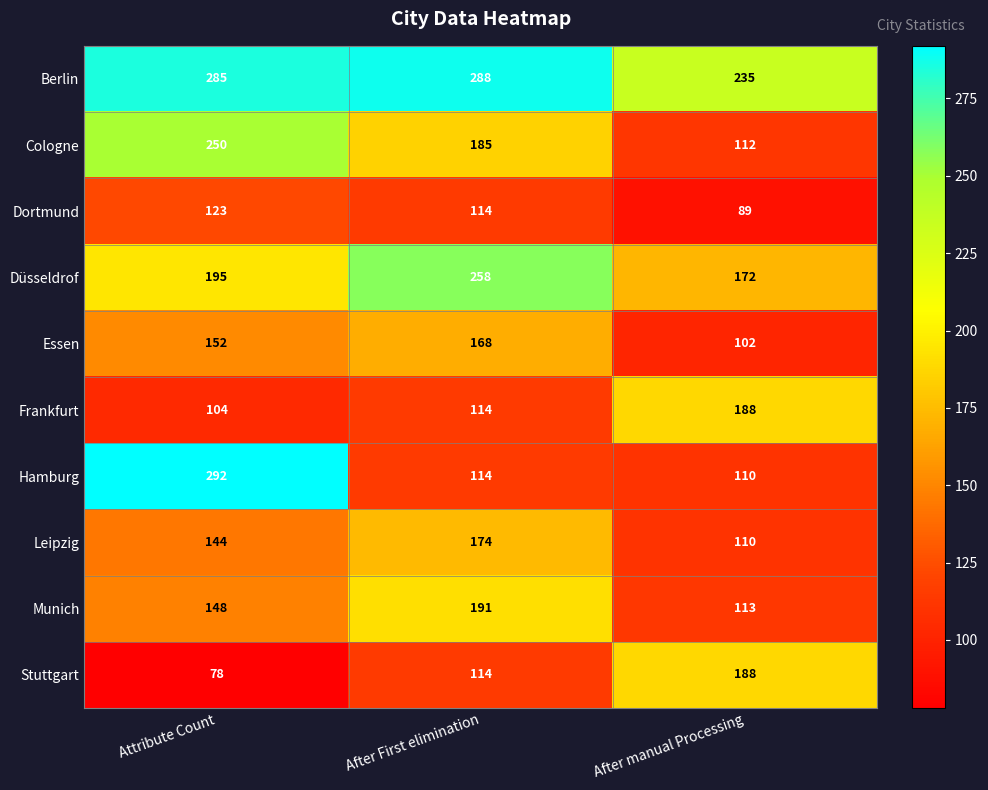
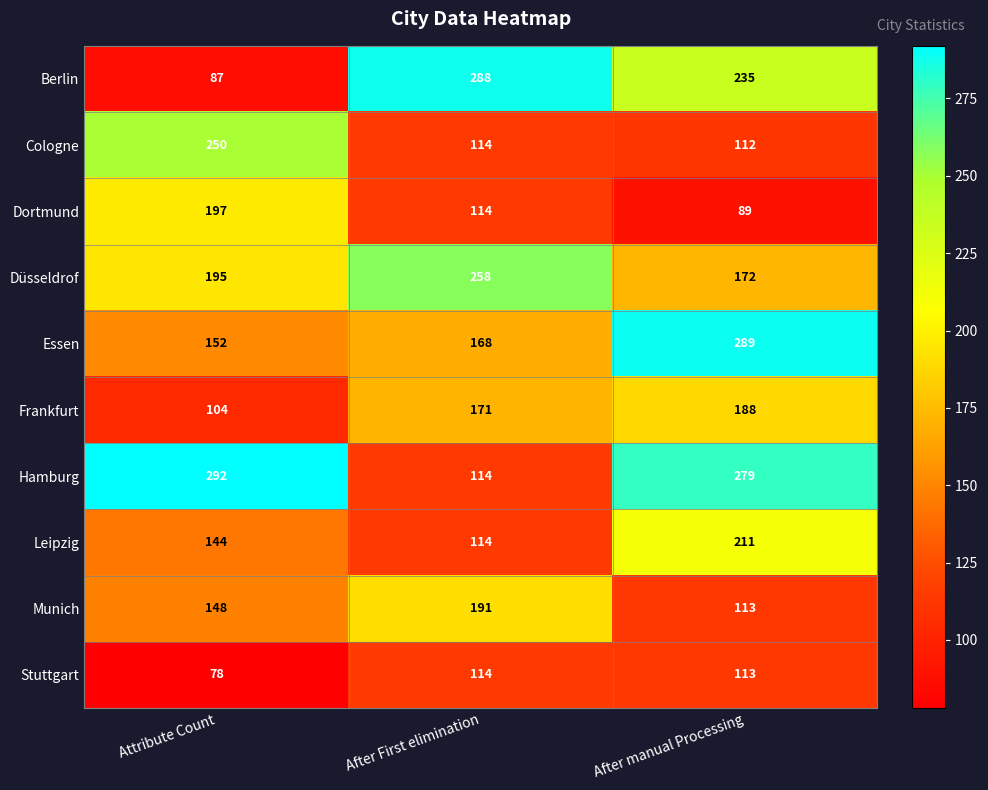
Berlin, Attribute Count: 285 -> 87
Cologne, After First elimination: 185 -> 114
Dortmund, Attribute Count: 123 -> 197
Essen, After manual Processing: 102 -> 289
Frankfurt, After First elimination: 114 -> 171
Hamburg, After manual Processing: 110 -> 279
Leipzig, After First elimination: 174 -> 114
Leipzig, After manual Processing: 110 -> 211
Stuttgart, After manual Processing: 188 -> 113
